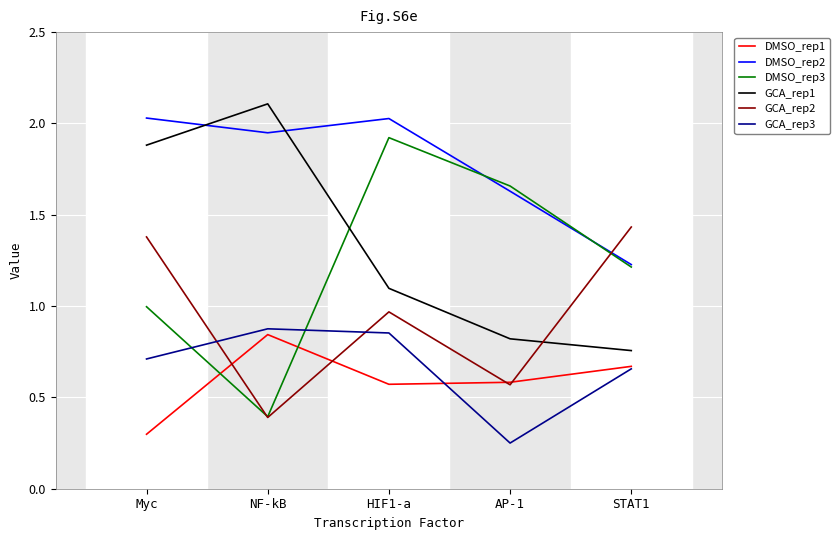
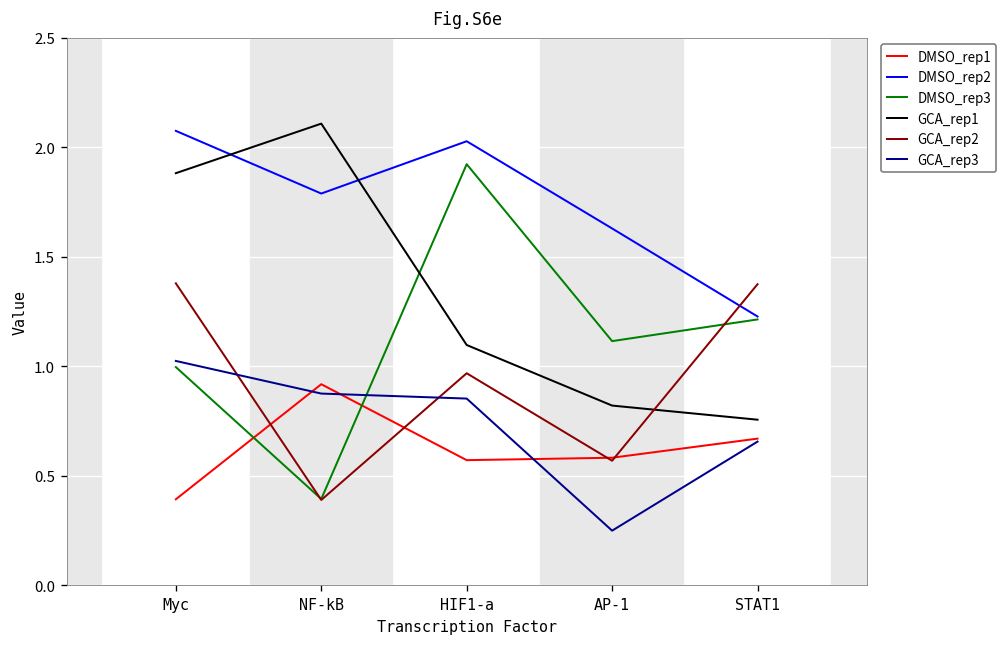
DMSO_rep1, Myc: 0.30 -> 0.39
DMSO_rep2, Myc: 2.03 -> 2.07
GCA_rep3, Myc: 0.71 -> 1.02
DMSO_rep1, NF-kB: 0.84 -> 0.92
DMSO_rep2, NF-kB: 1.95 -> 1.79
DMSO_rep3, AP-1: 1.66 -> 1.11
GCA_rep2, STAT1: 1.43 -> 1.37
